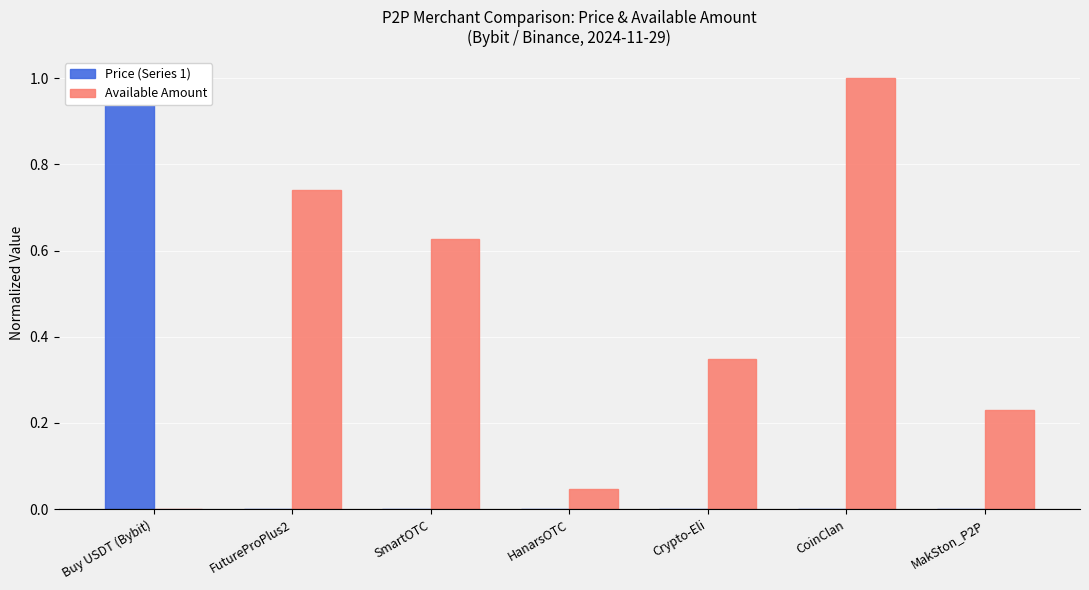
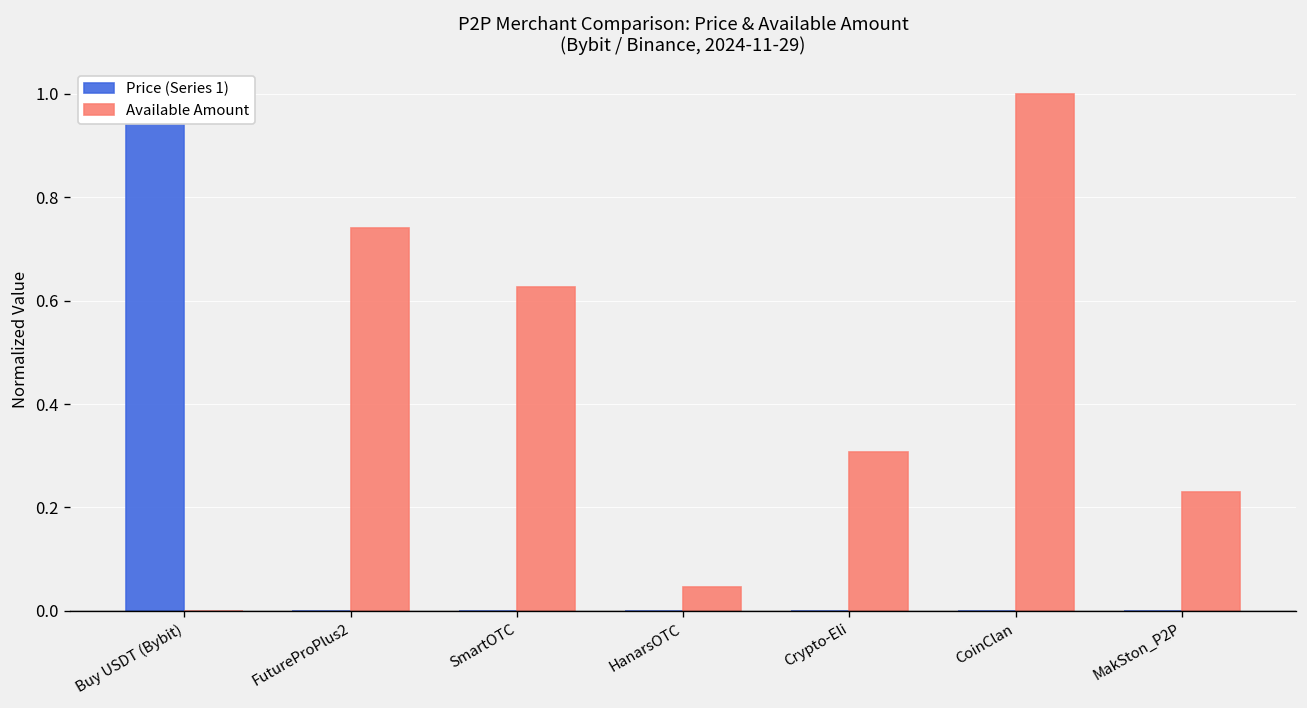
Available Amount, Crypto-Eli: 0.35 -> 0.31
